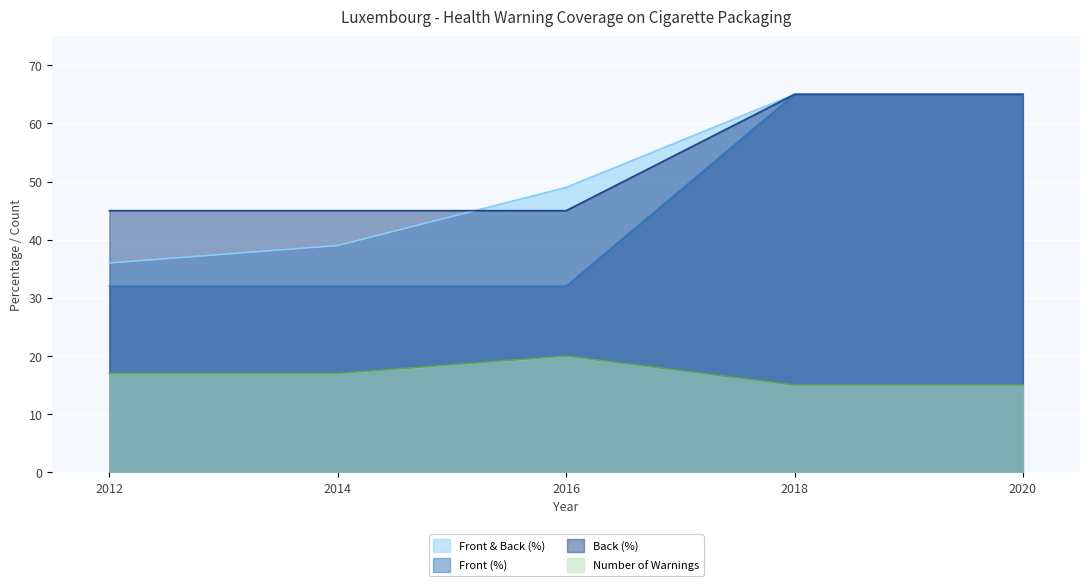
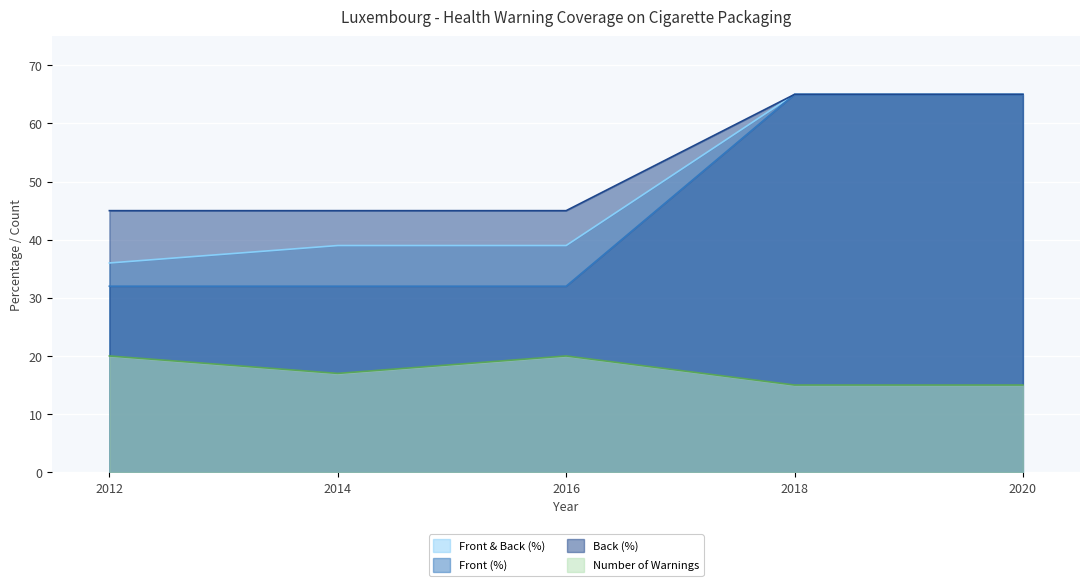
Number of Warnings, 2012: 17 -> 20
Front & Back (%), 2016: 49 -> 39
